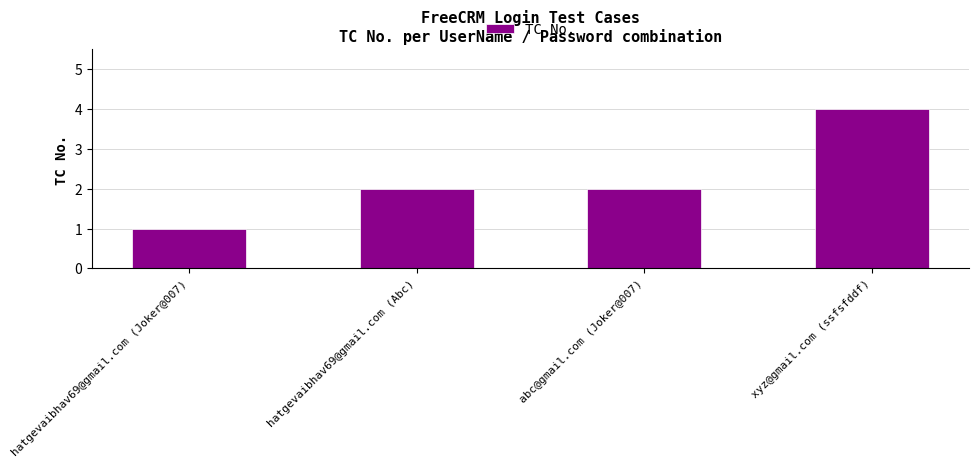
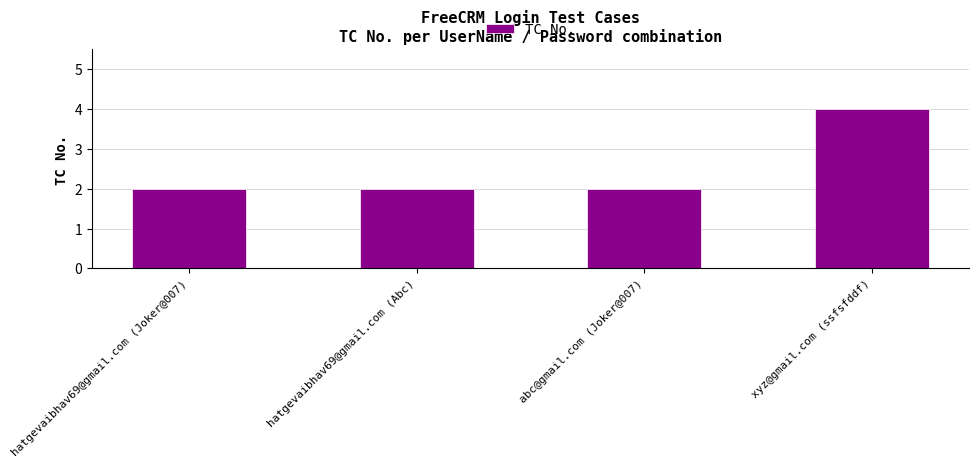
hatgevaibhav69@gmail.com (Joker@007): 1 -> 2
